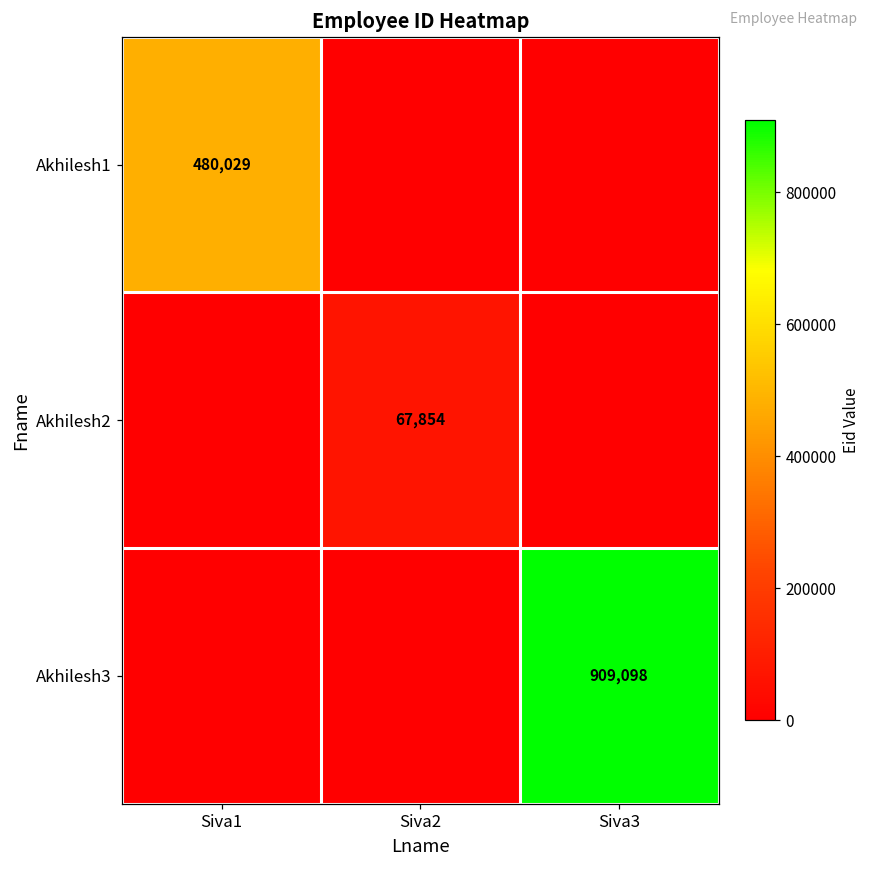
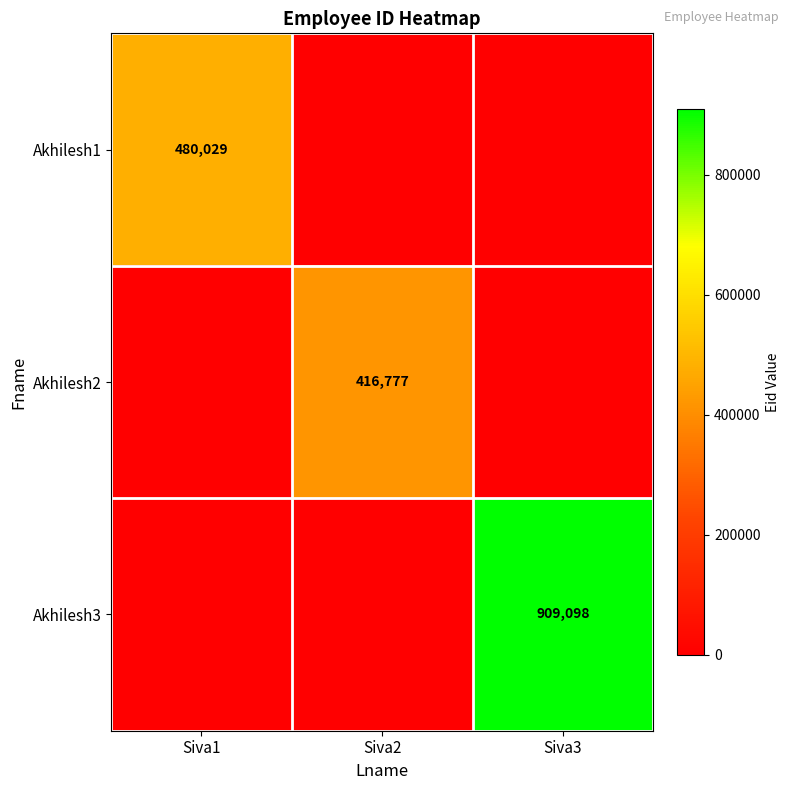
Akhilesh2, Siva2: 67,854 -> 416,777
